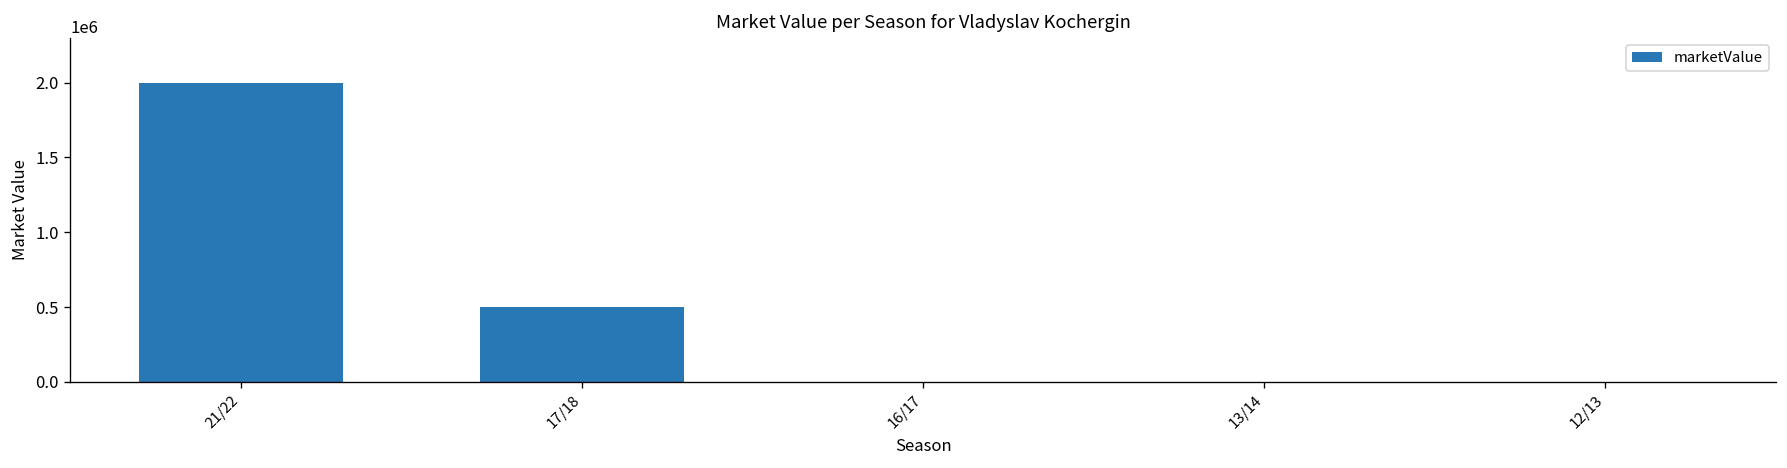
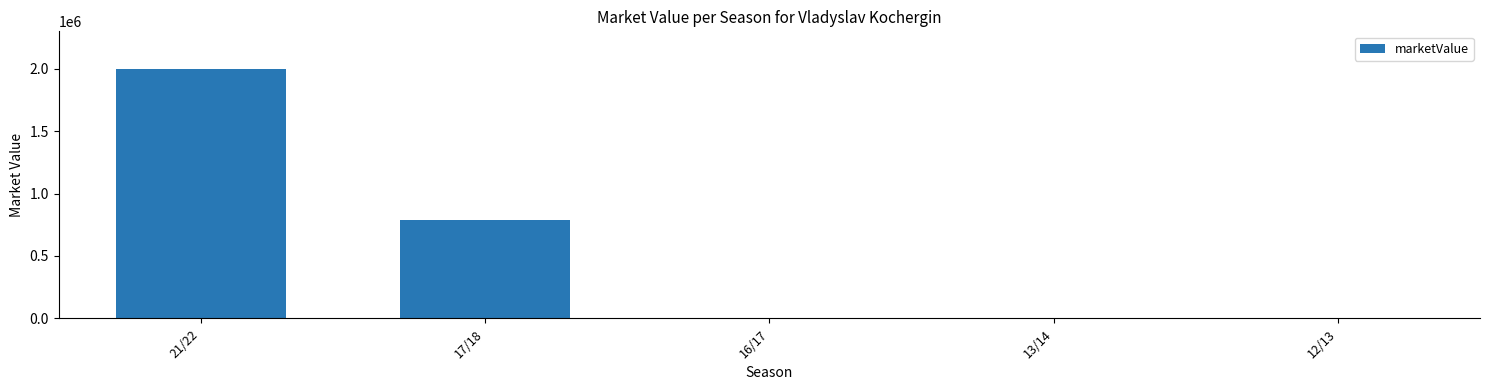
17/18: 500000 -> 790000
